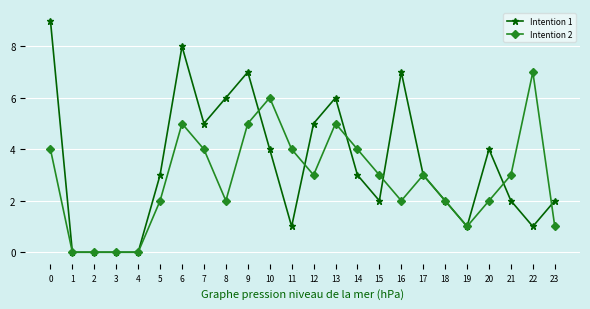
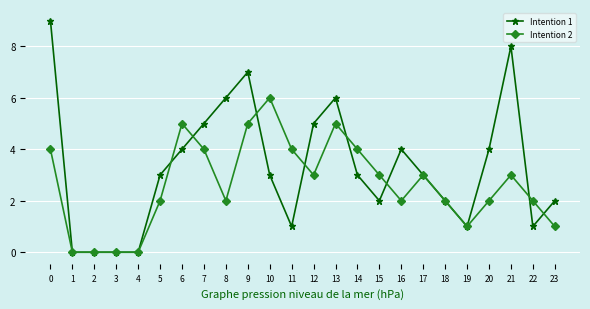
Intention 1, 6: 8 -> 4
Intention 1, 10: 4 -> 3
Intention 1, 16: 7 -> 4
Intention 1, 21: 2 -> 8
Intention 2, 22: 7 -> 2
